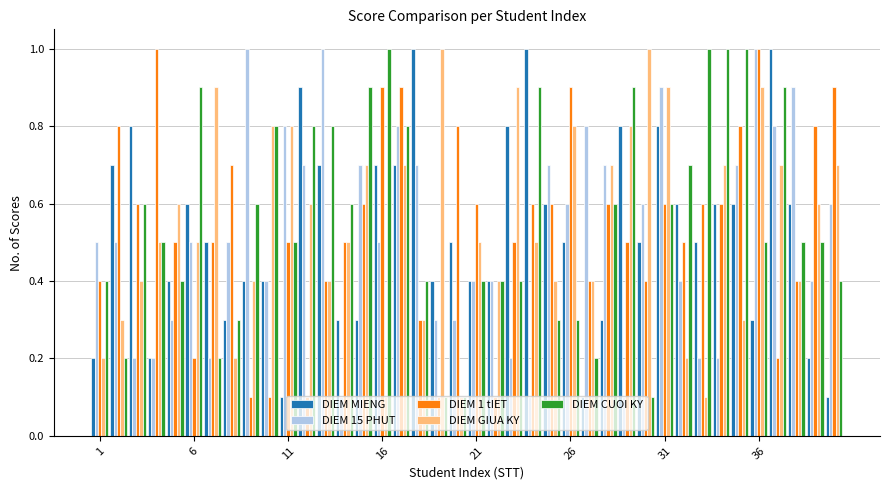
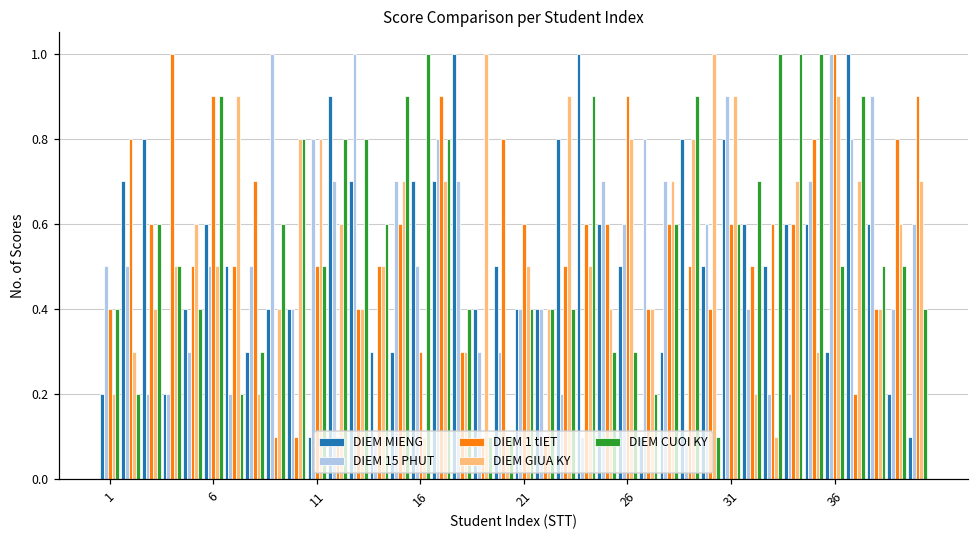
DIEM 1 tIET, 6: 0.20 -> 0.90
DIEM 1 tIET, 16: 0.90 -> 0.30
